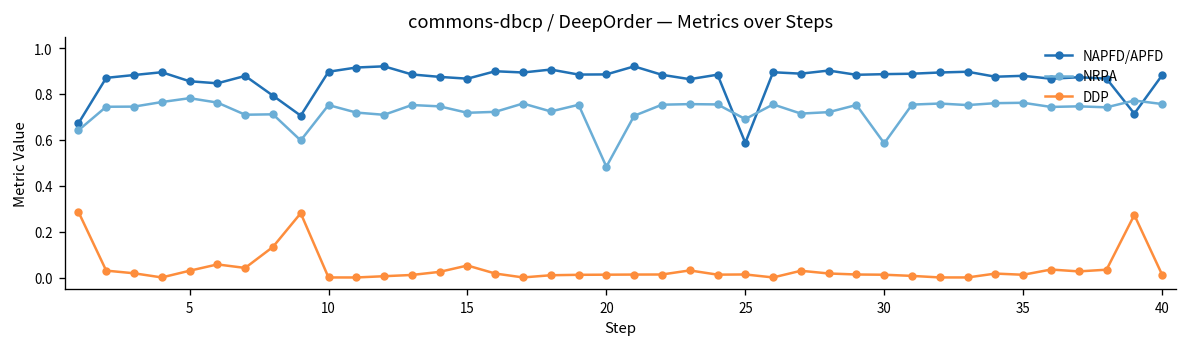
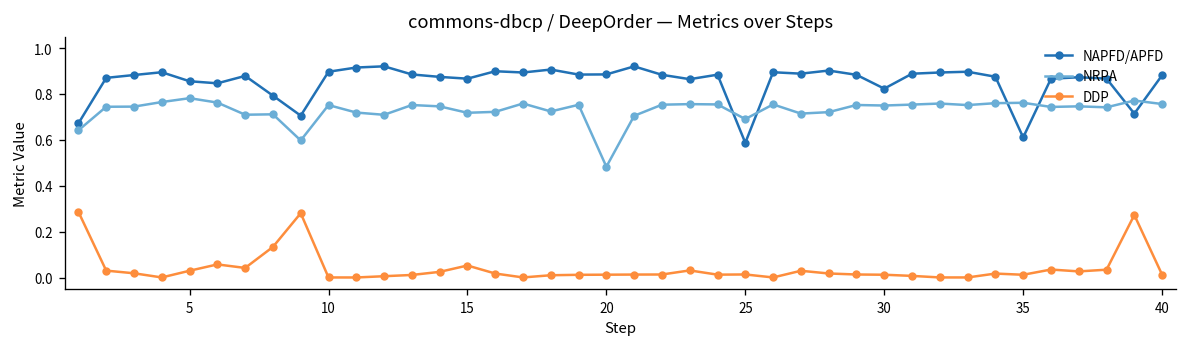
NAPFD/APFD, 30: 0.89 -> 0.82
NRPA, 30: 0.59 -> 0.75
NAPFD/APFD, 35: 0.88 -> 0.61
